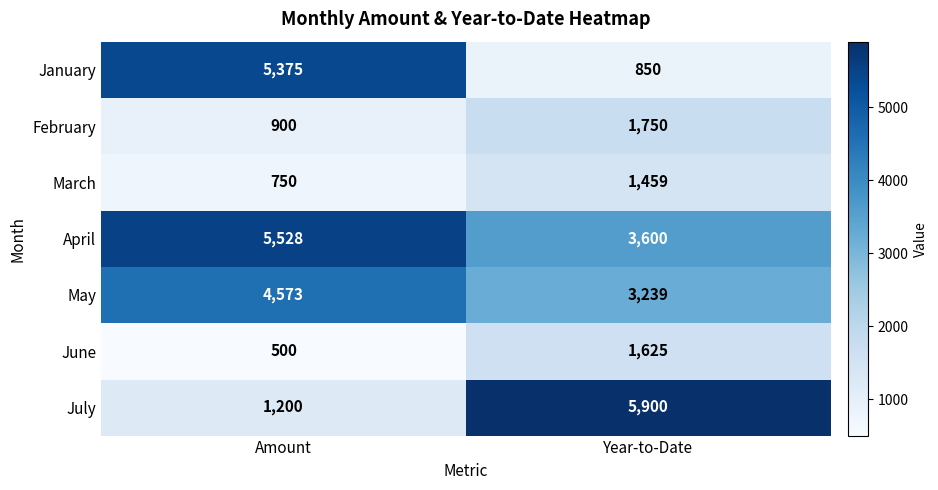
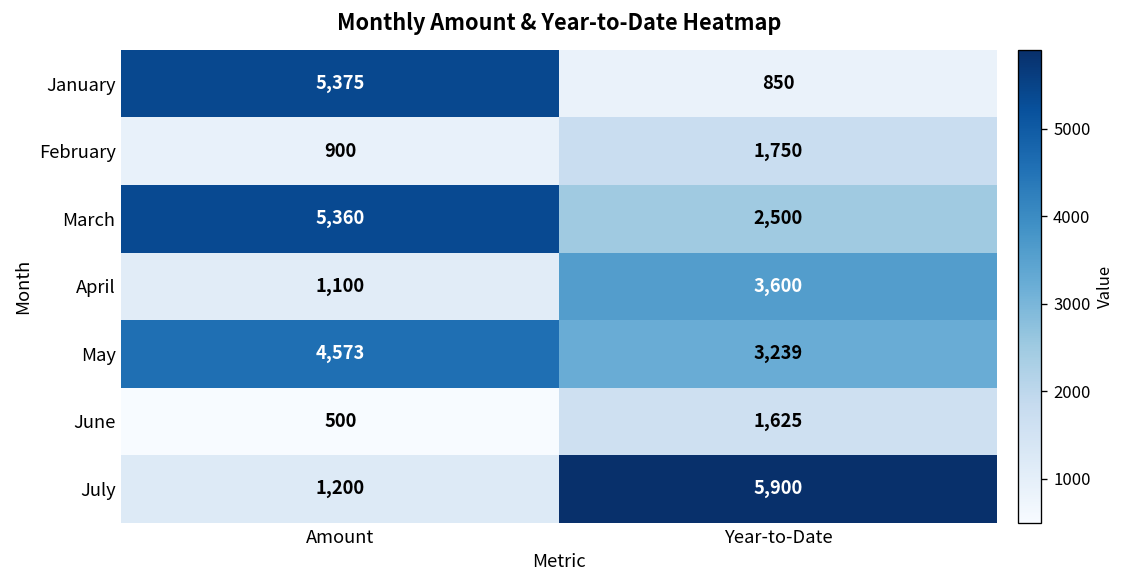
March, Amount: 750 -> 5,360
March, Year-to-Date: 1,459 -> 2,500
April, Amount: 5,528 -> 1,100
